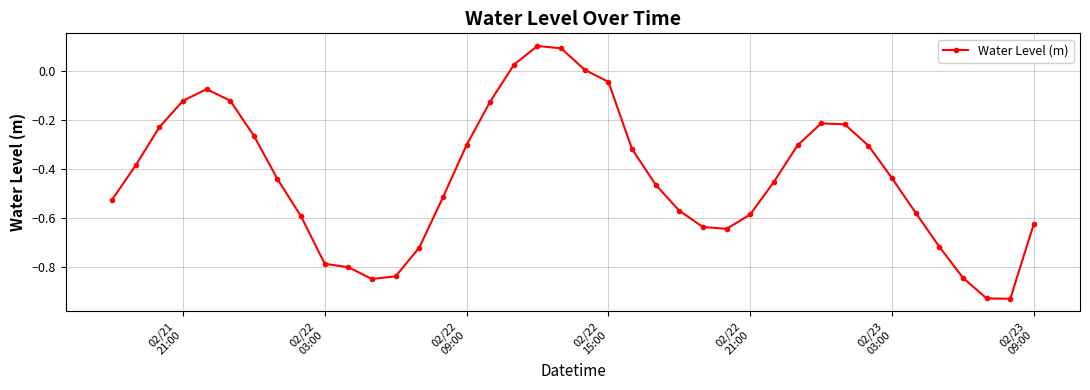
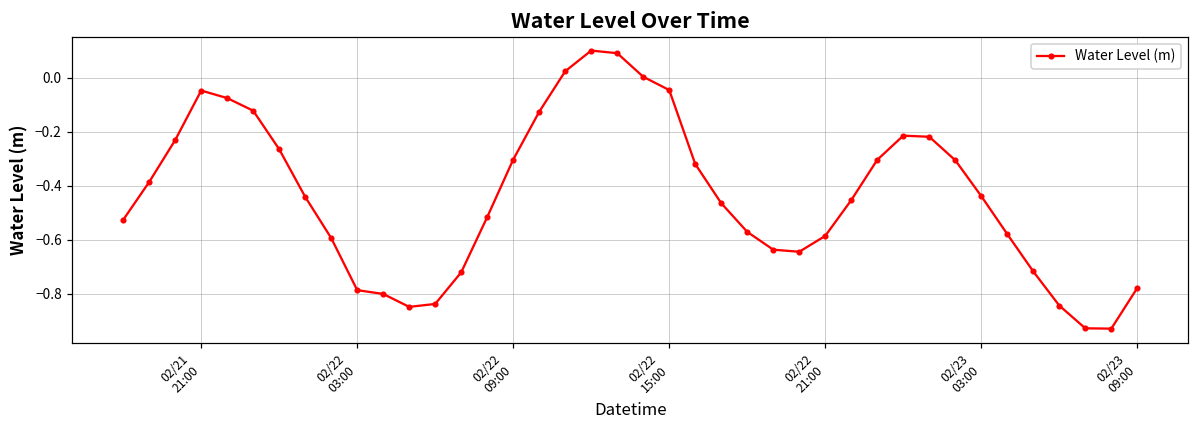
02/21 21:00: -0.12 -> -0.05
02/23 09:00: -0.62 -> -0.78
